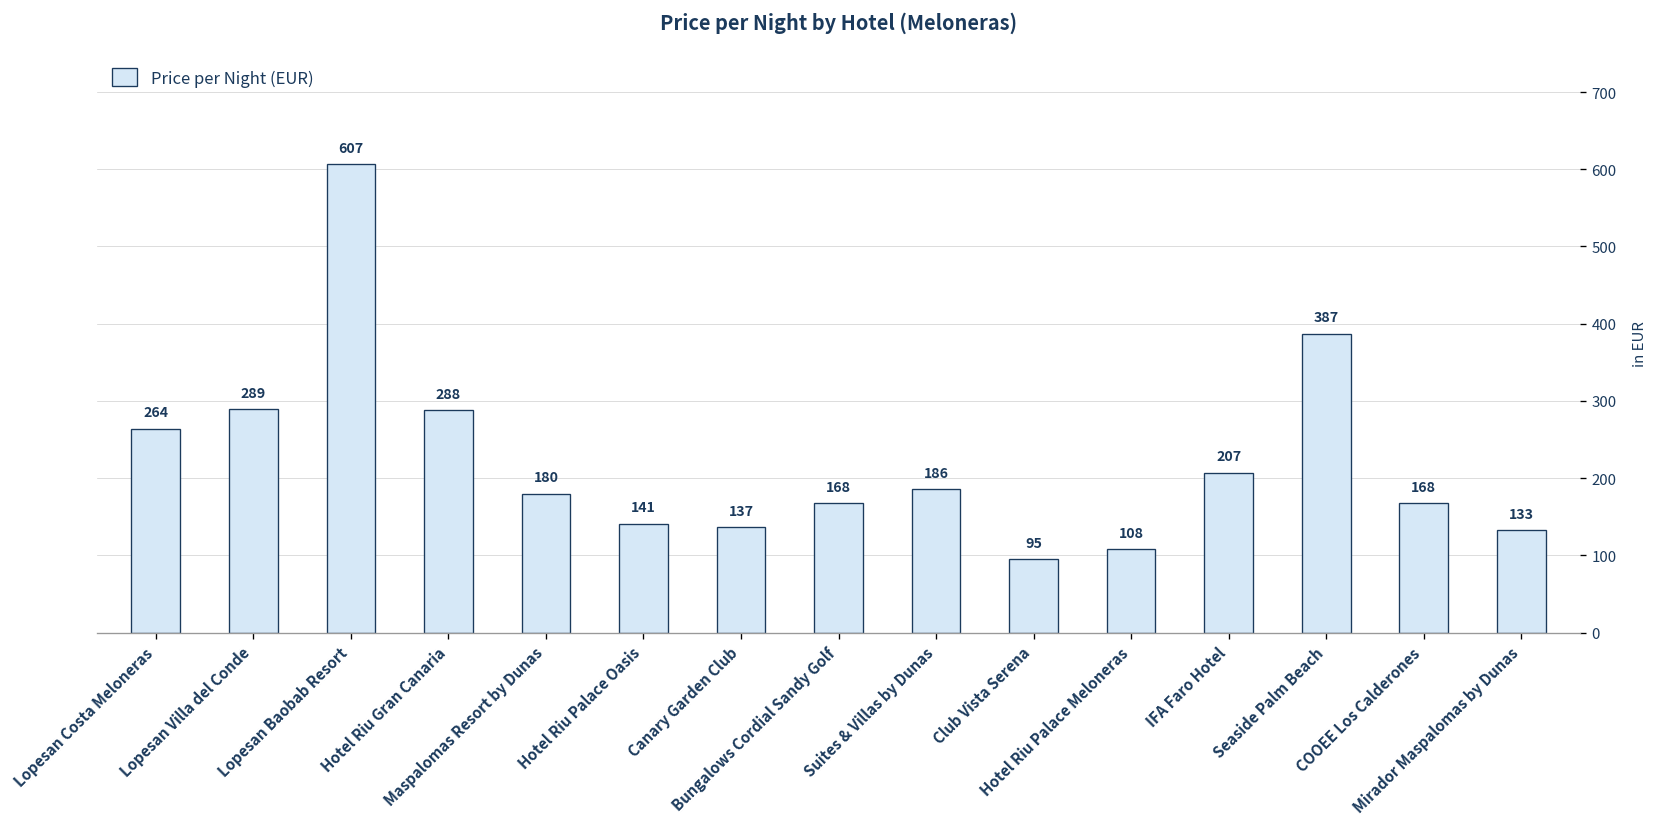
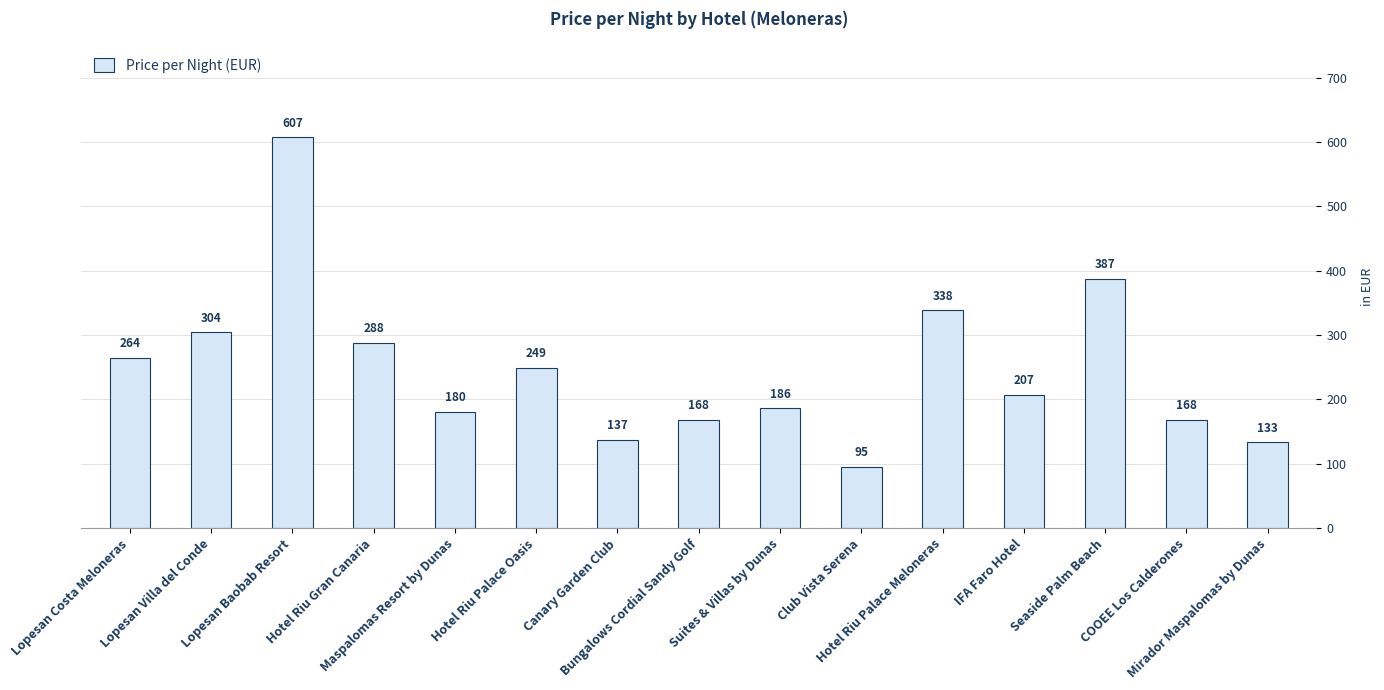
Lopesan Villa del Conde: 289 -> 304
Hotel Riu Palace Oasis: 141 -> 249
Hotel Riu Palace Meloneras: 108 -> 338
